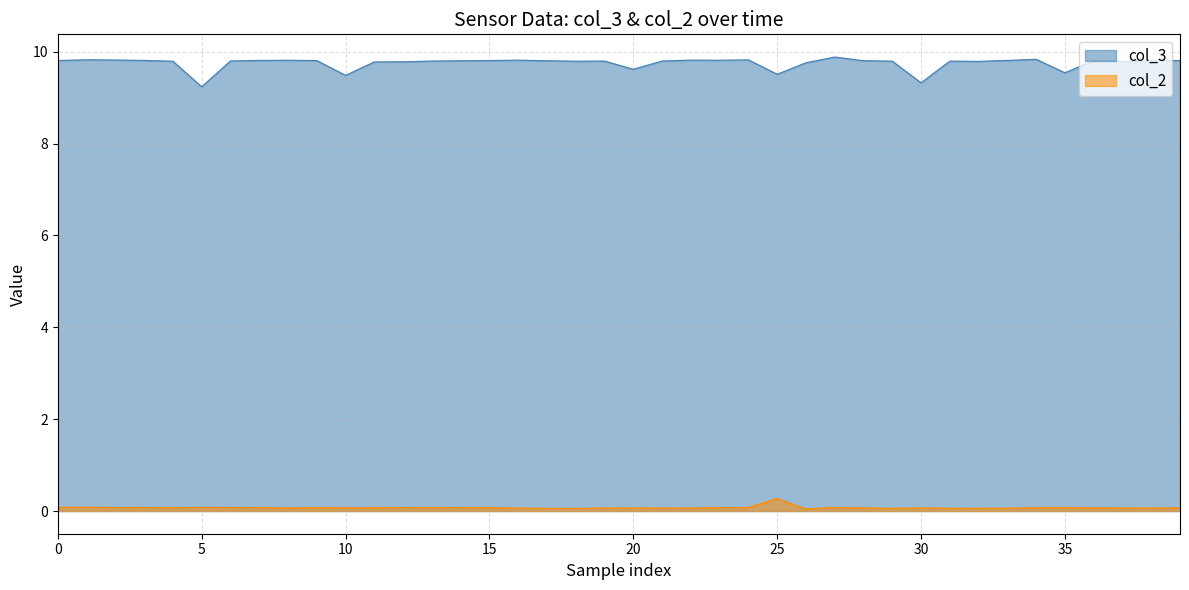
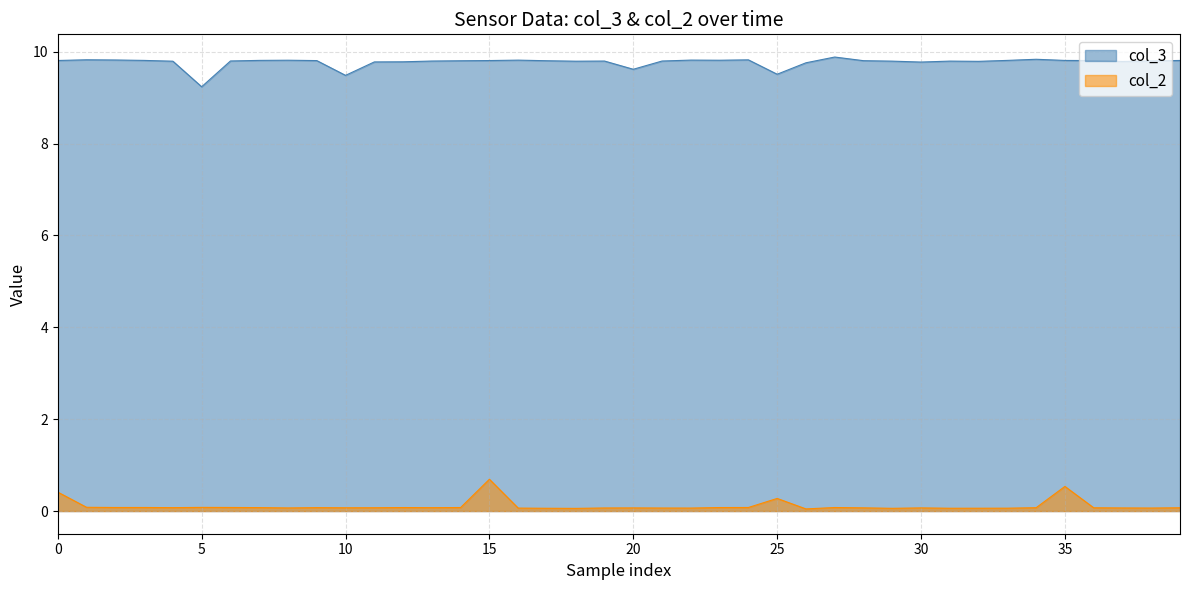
col_2, 0: 0.1 -> 0.4
col_2, 15: 0.1 -> 0.7
col_3, 30: 9.3 -> 9.8
col_3, 35: 9.5 -> 9.8
col_2, 35: 0.1 -> 0.5
